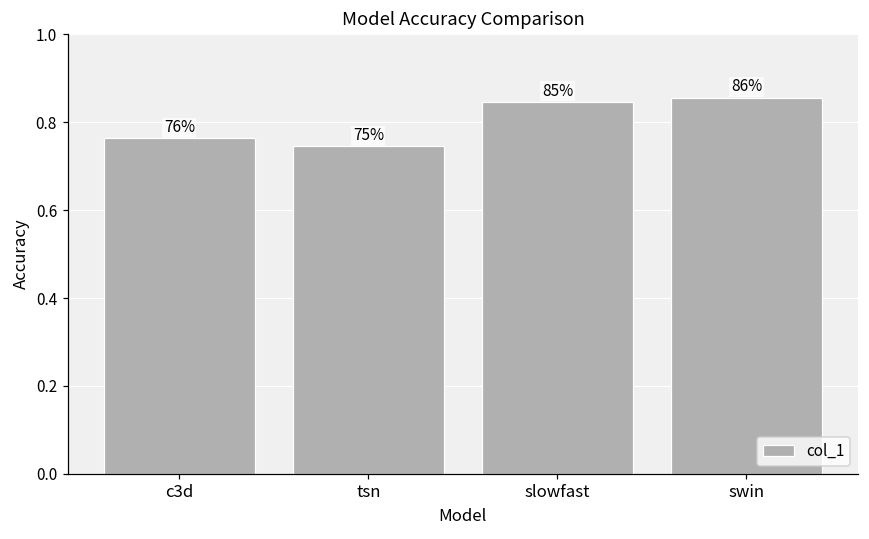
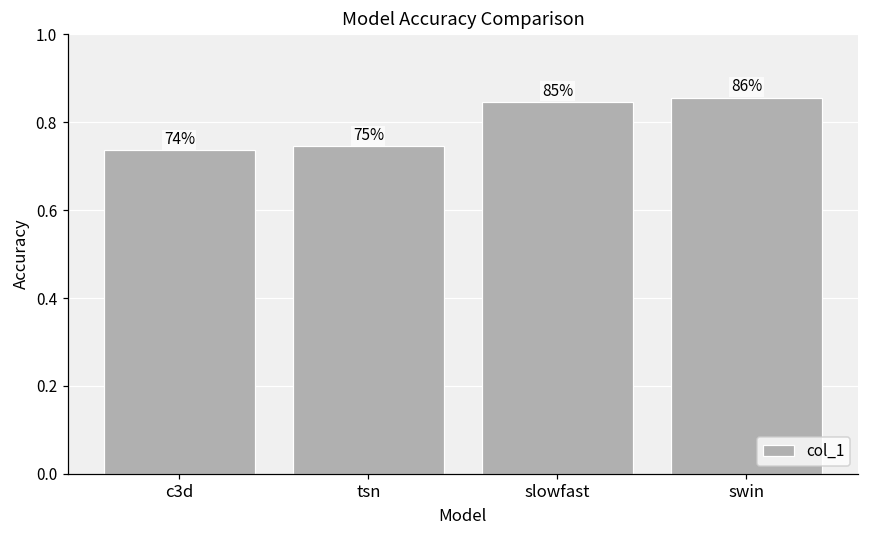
c3d: 76% -> 74%
